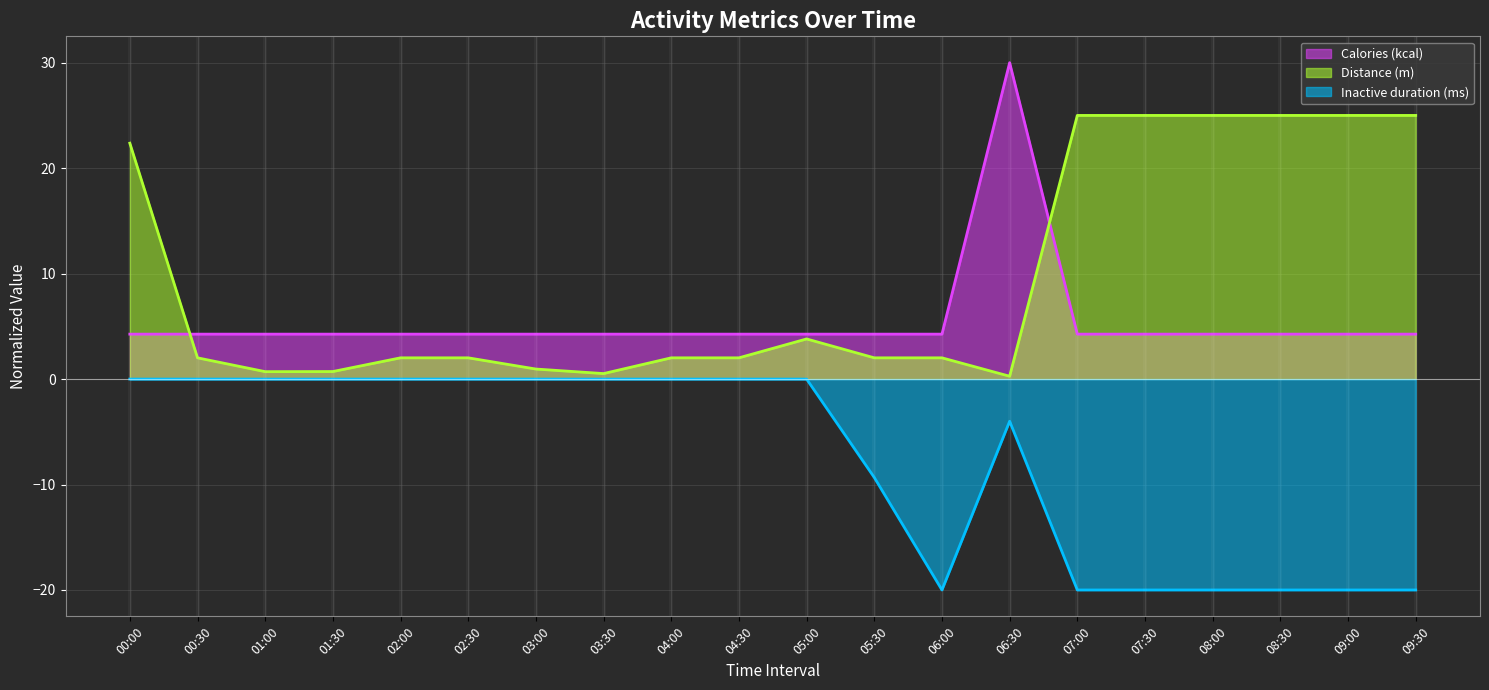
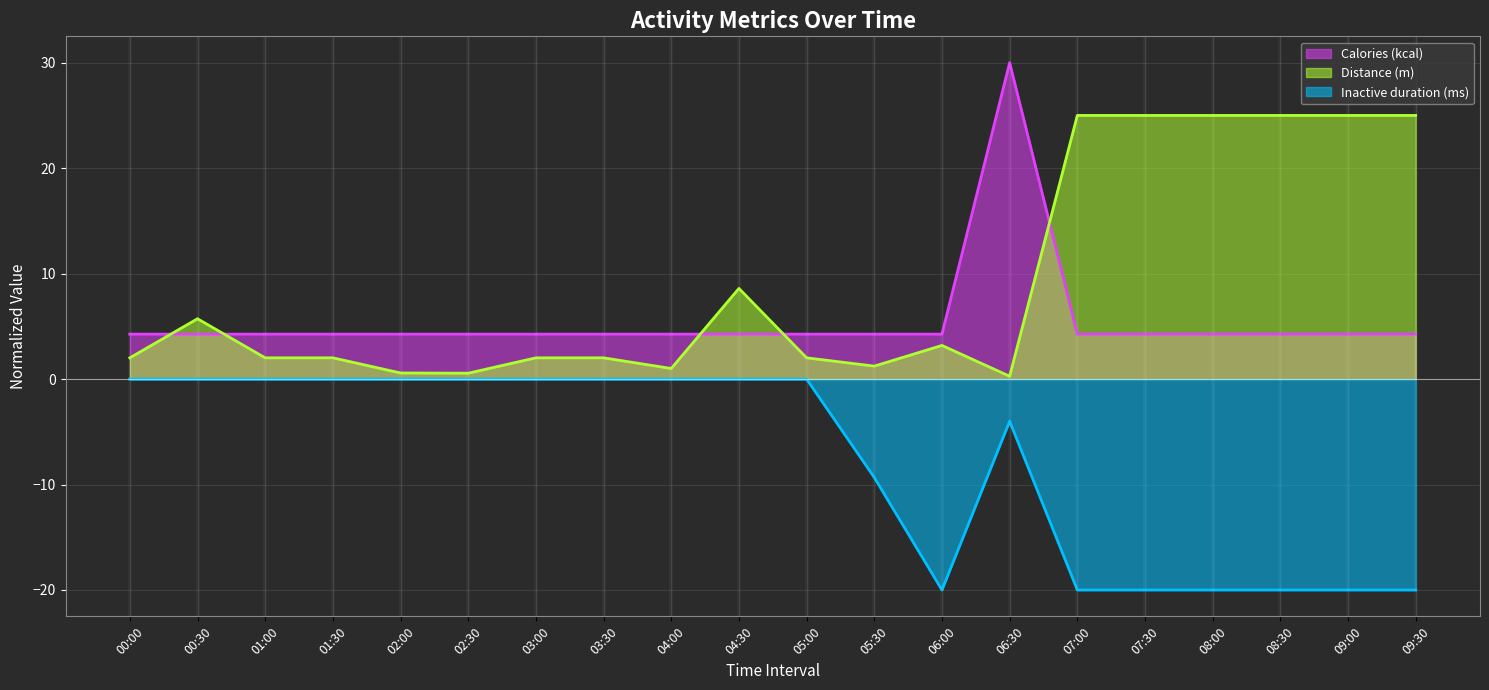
Distance (m), 00:00: 22.4 -> 2.0
Distance (m), 00:30: 2.0 -> 5.7
Distance (m), 01:00: 0.7 -> 2.0
Distance (m), 01:30: 0.7 -> 2.0
Distance (m), 02:00: 2.0 -> 0.6
Distance (m), 02:30: 2.0 -> 0.6
Distance (m), 03:00: 1.0 -> 2.0
Distance (m), 03:30: 0.5 -> 2.0
Distance (m), 04:00: 2.0 -> 1.0
Distance (m), 04:30: 2.0 -> 8.6
Distance (m), 05:00: 3.8 -> 2.0
Distance (m), 05:30: 2.0 -> 1.2
Distance (m), 06:00: 2.0 -> 3.2
